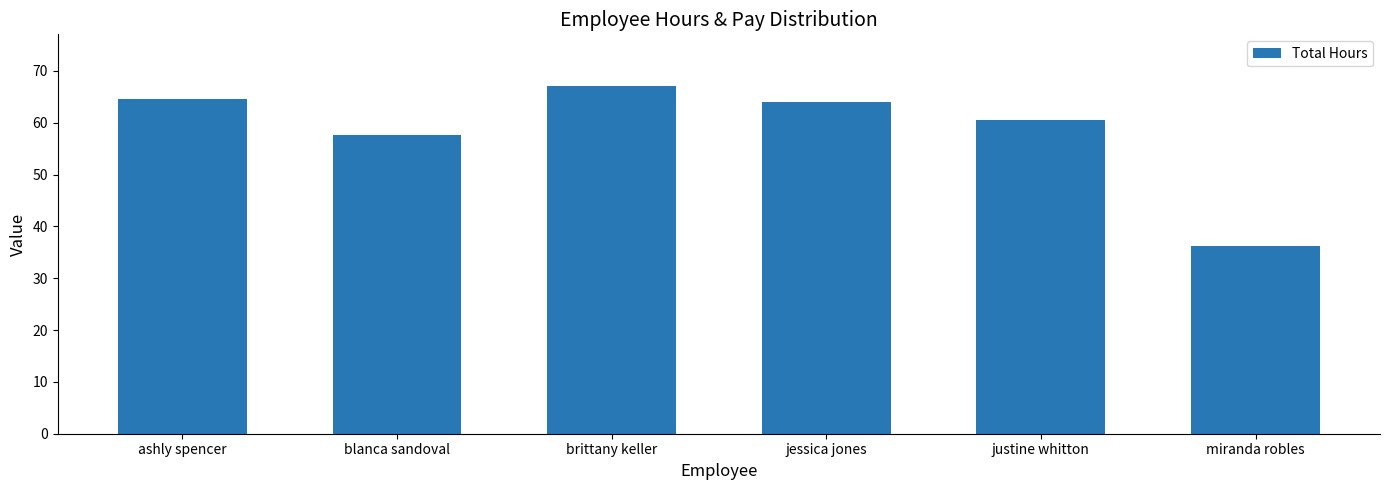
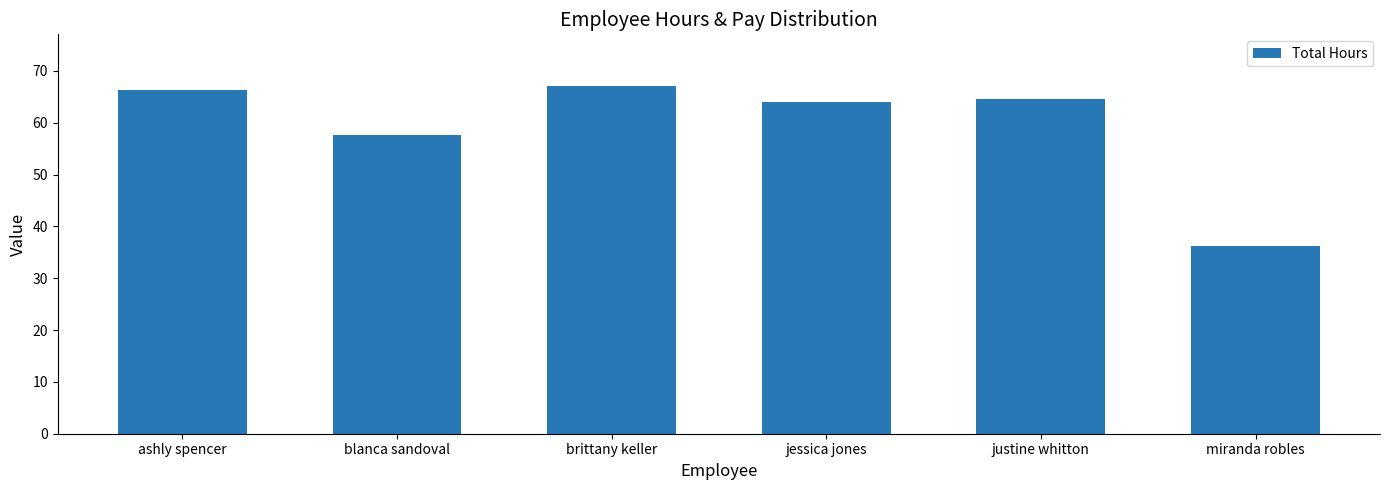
ashly spencer: 65 -> 66
justine whitton: 61 -> 65
